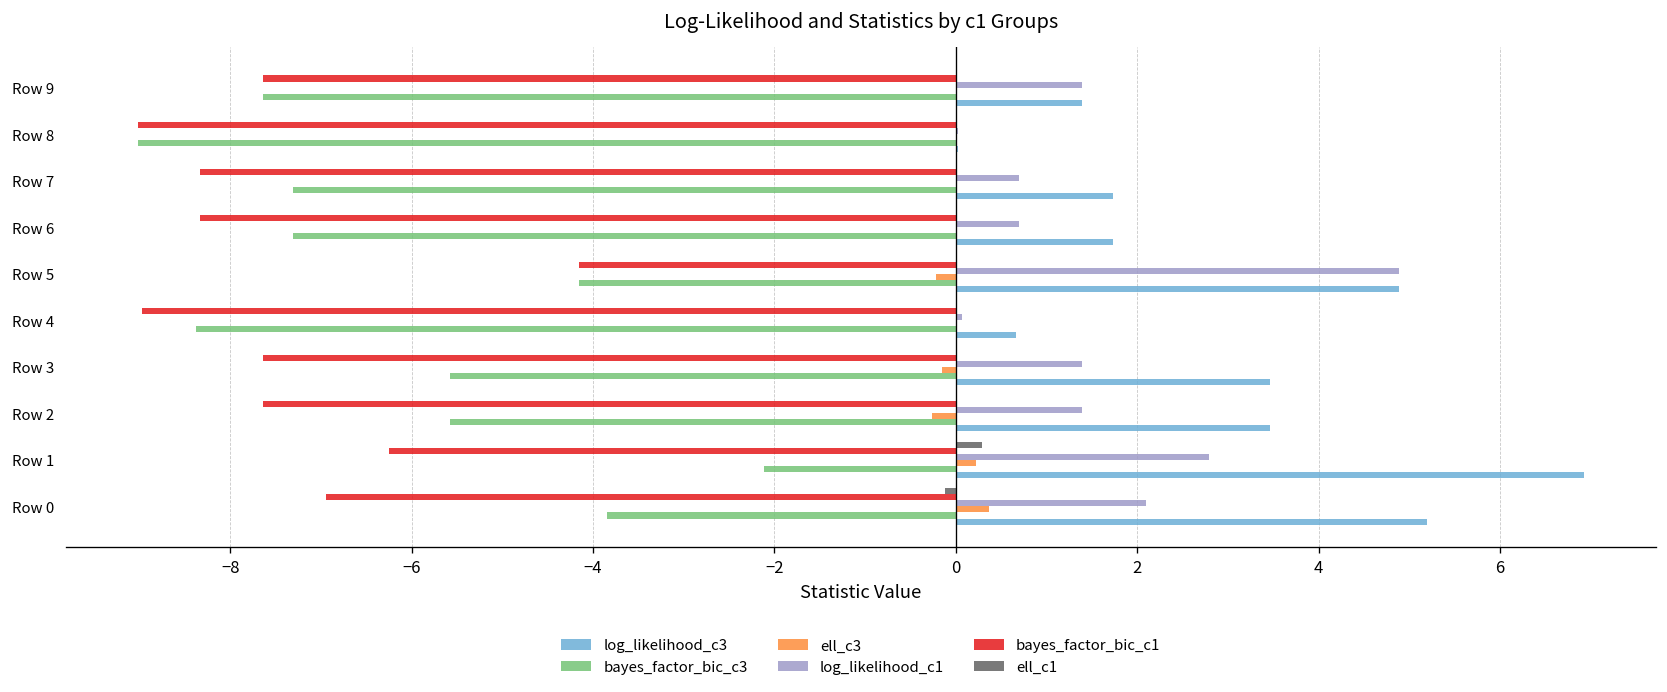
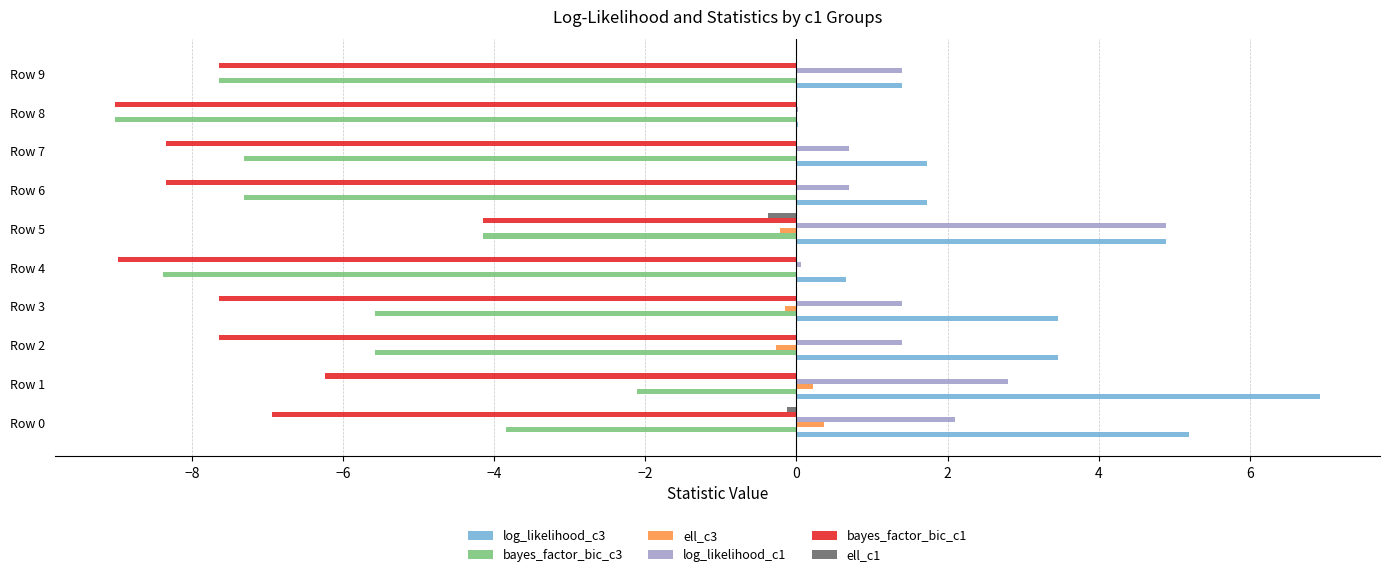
ell_c1, Row 5: 0.0 -> -0.4
ell_c1, Row 1: 0.3 -> 0.0
